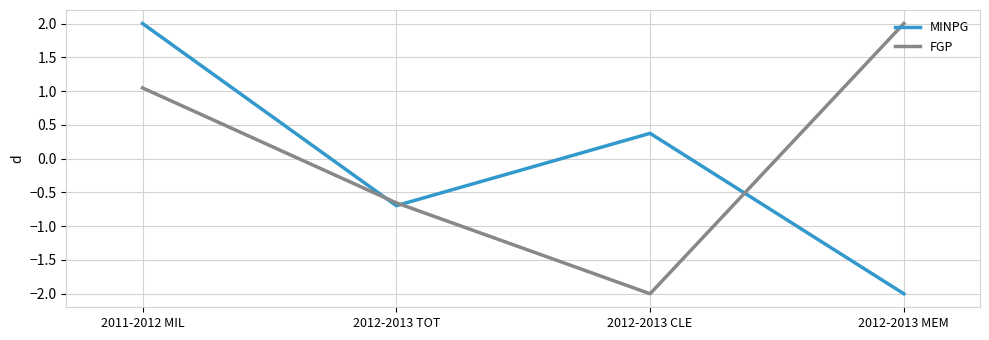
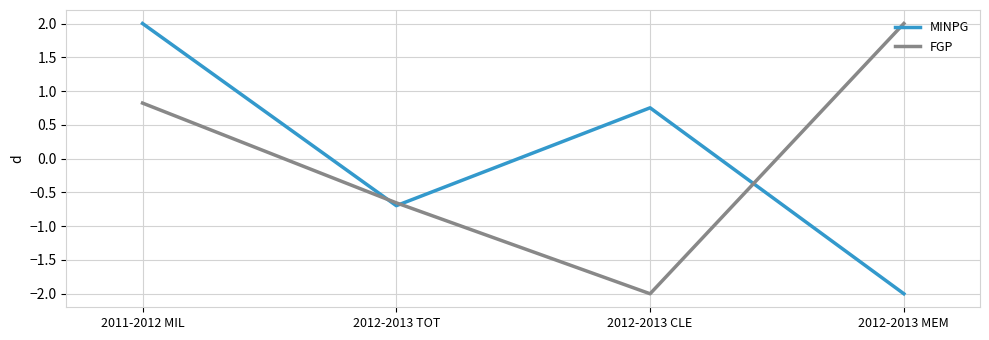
FGP, 2011-2012 MIL: 1.0 -> 0.8
MINPG, 2012-2013 CLE: 0.4 -> 0.8
